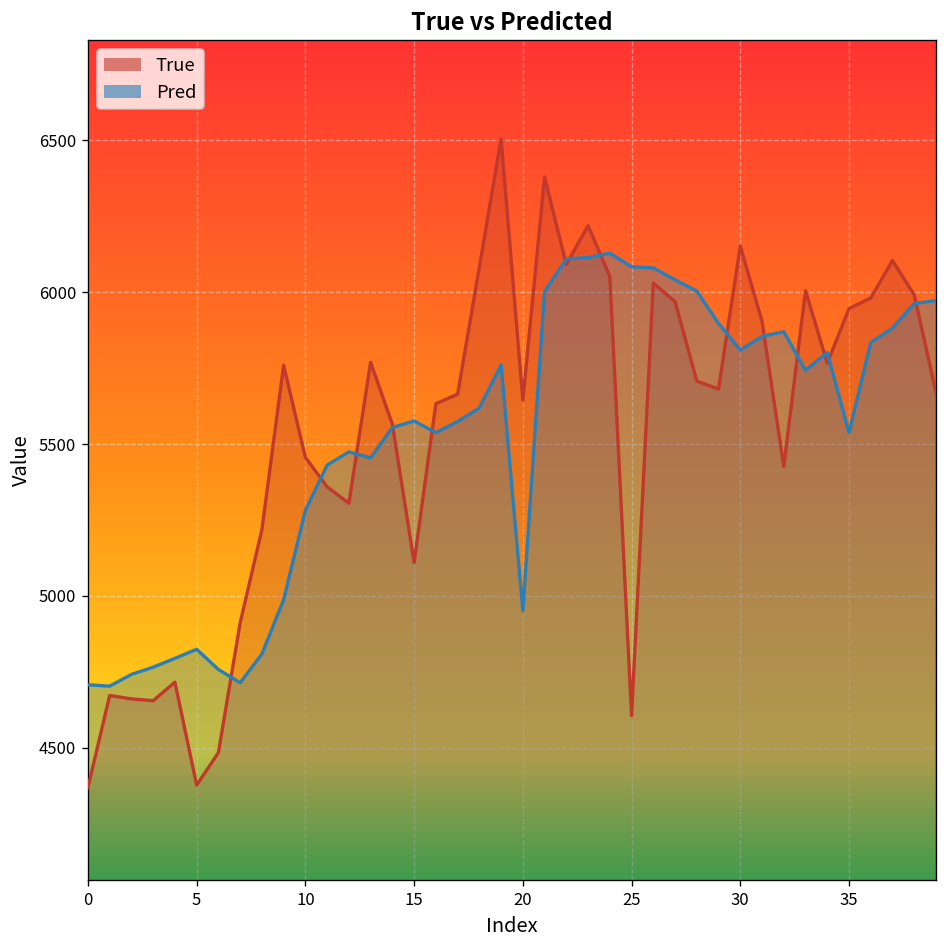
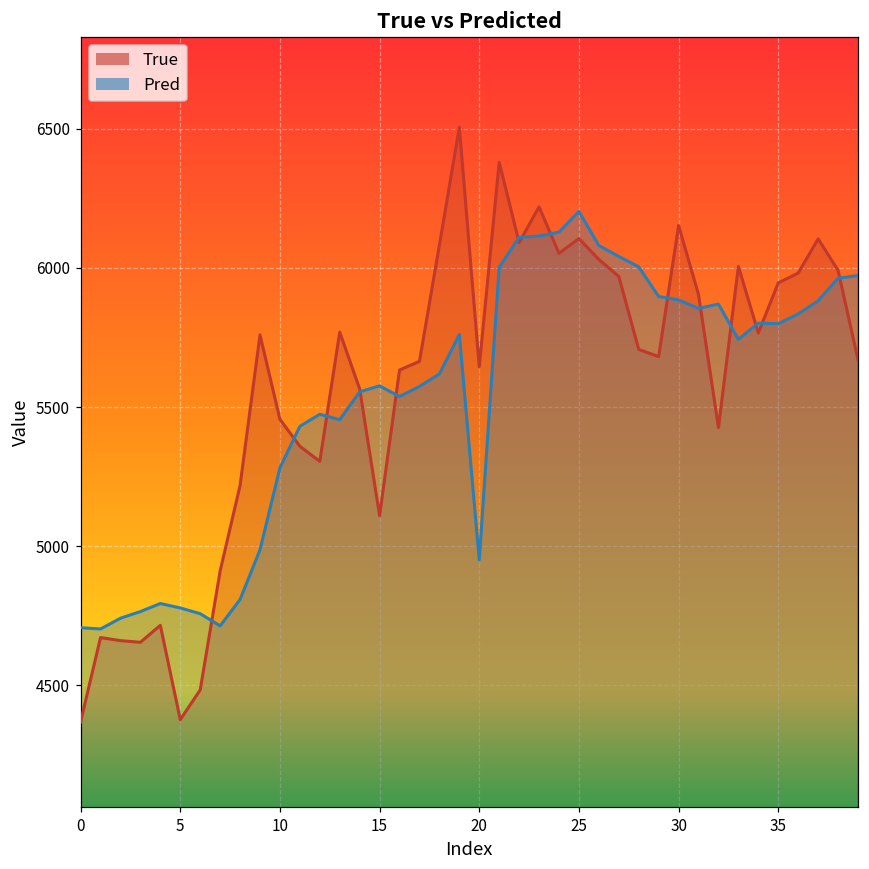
Pred, 5: 4820 -> 4780
True, 25: 4610 -> 6110
Pred, 25: 6080 -> 6200
Pred, 30: 5810 -> 5880
Pred, 35: 5540 -> 5800
